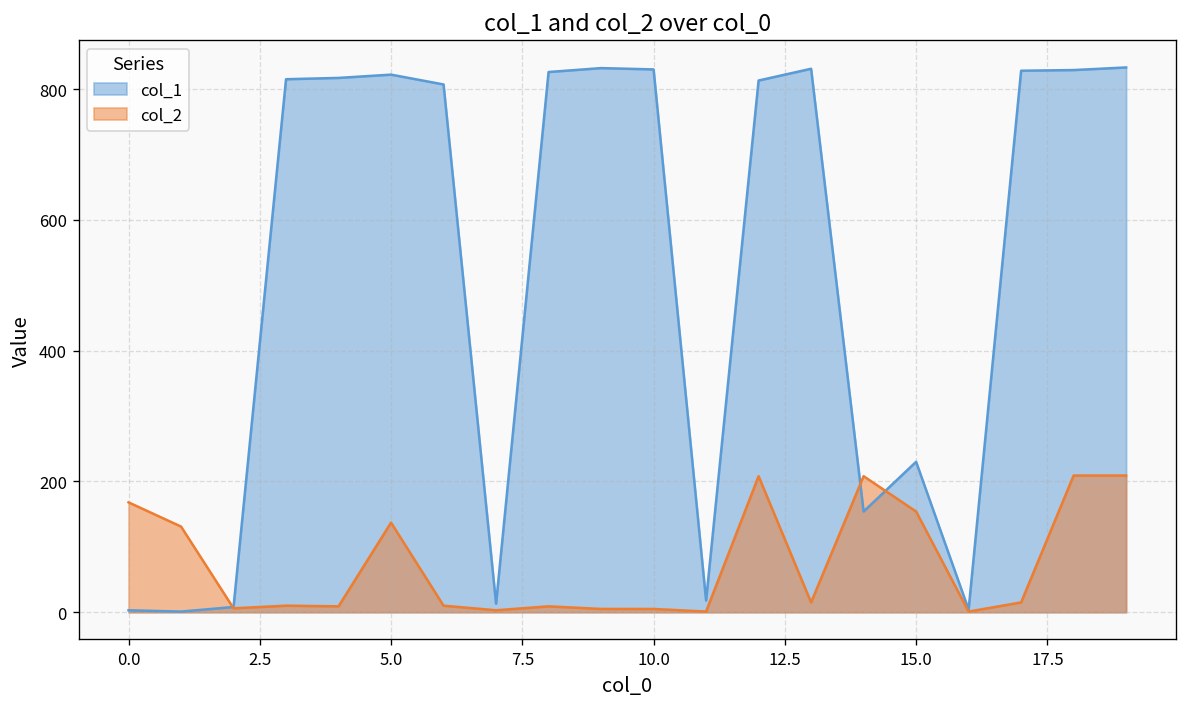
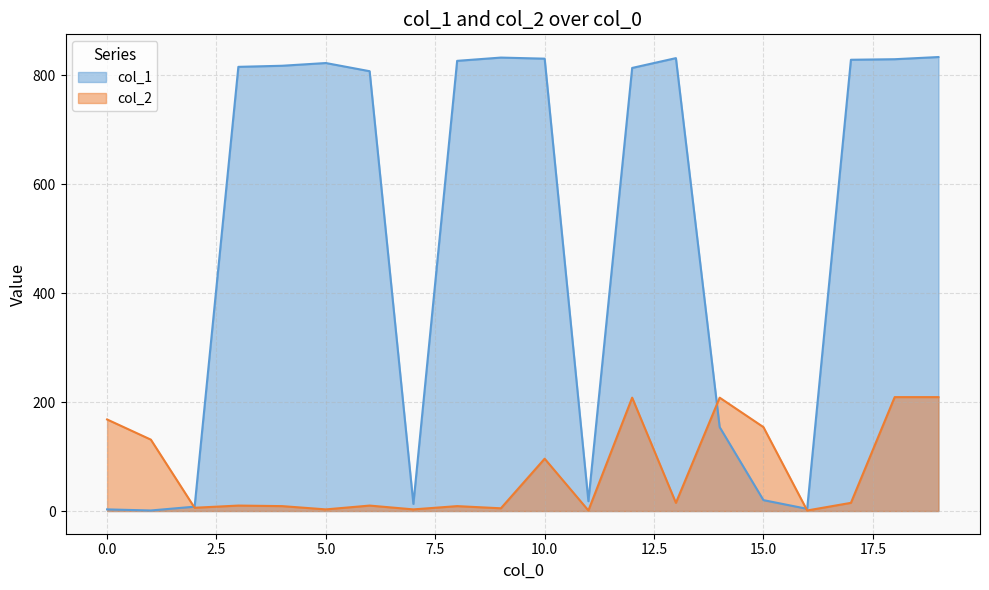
col_2, 5.0: 140 -> 0
col_2, 10.0: 10 -> 100
col_1, 15.0: 230 -> 20
